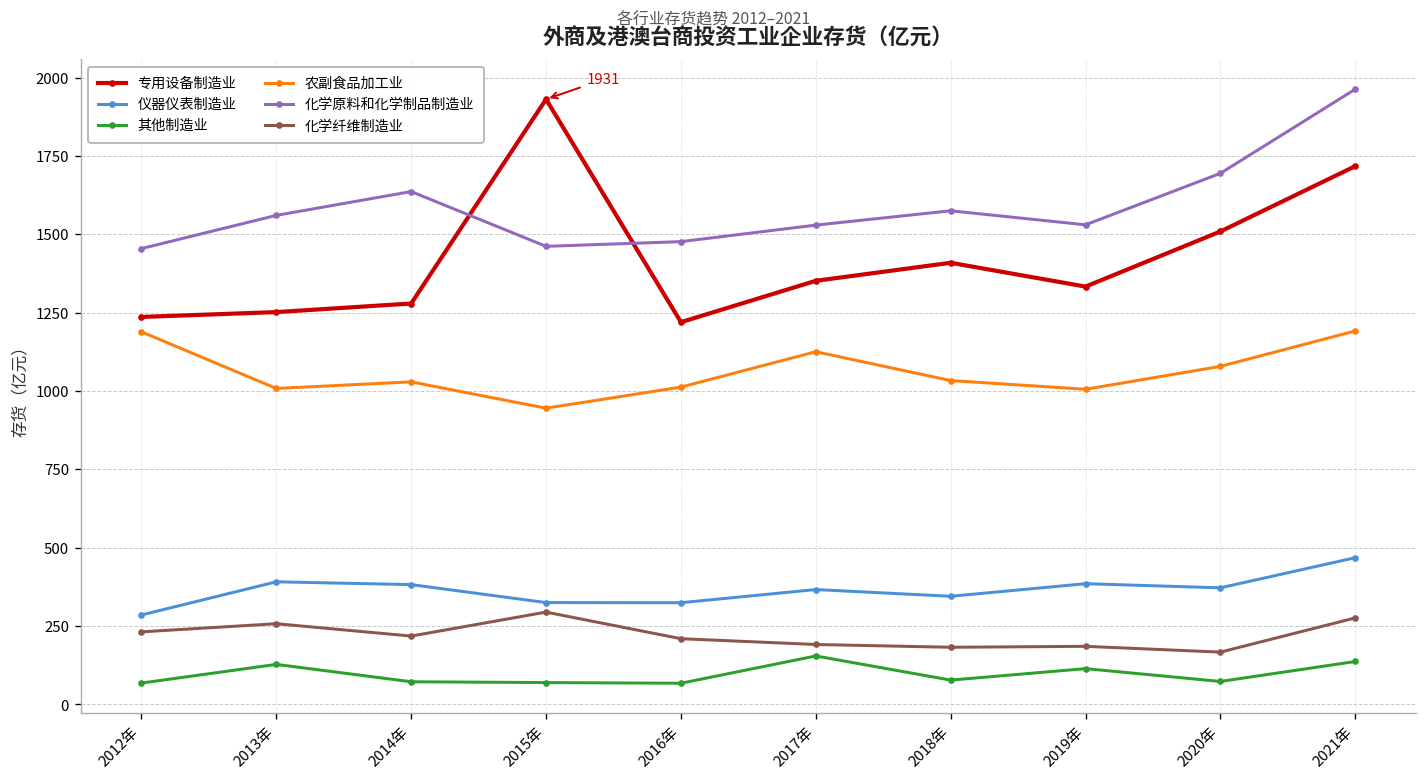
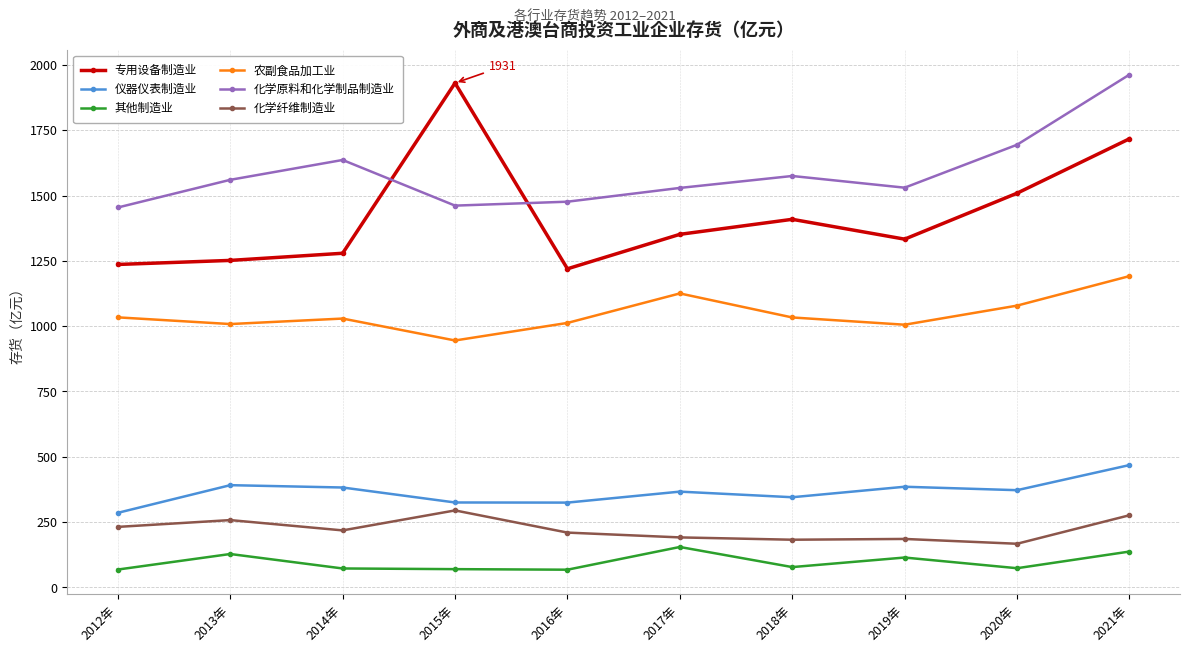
农副食品加工业, 2012年: 1190 -> 1030
